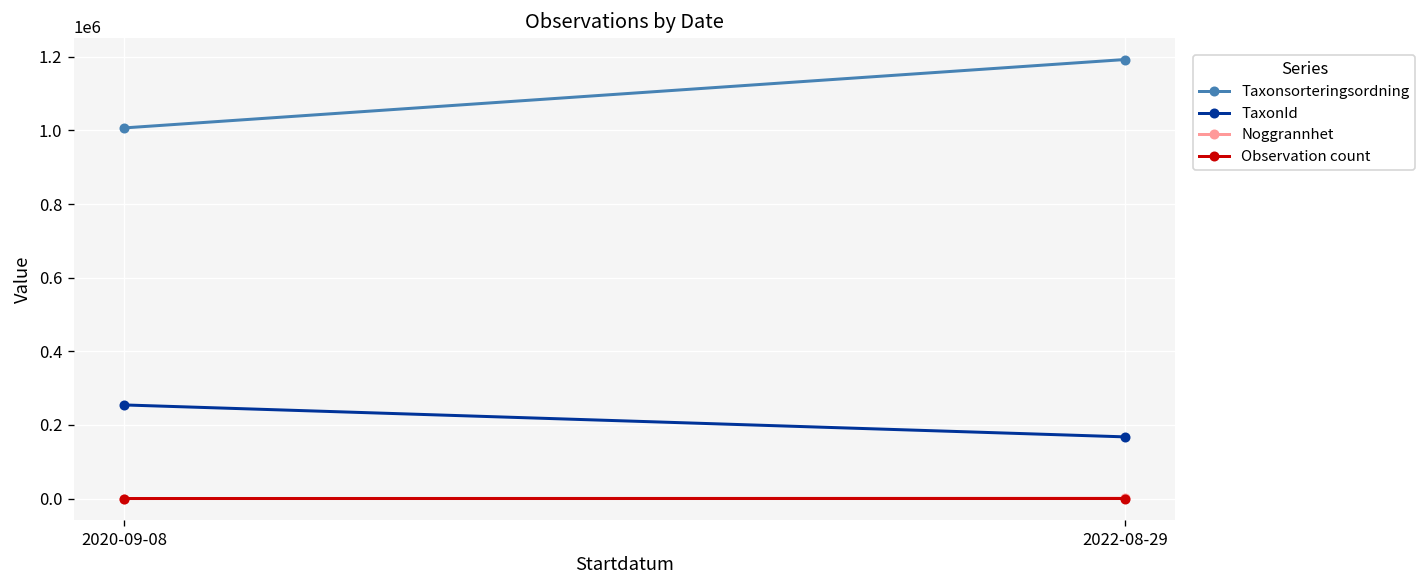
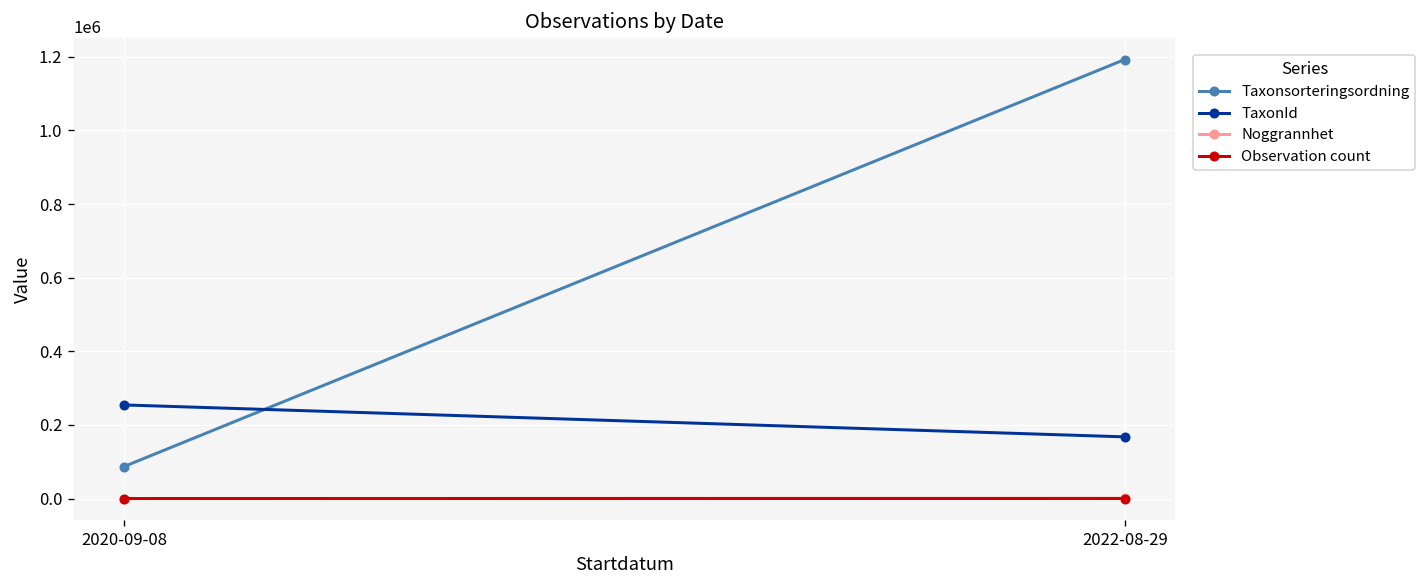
Taxonsorteringsordning, 2020-09-08: 1010000 -> 90000
